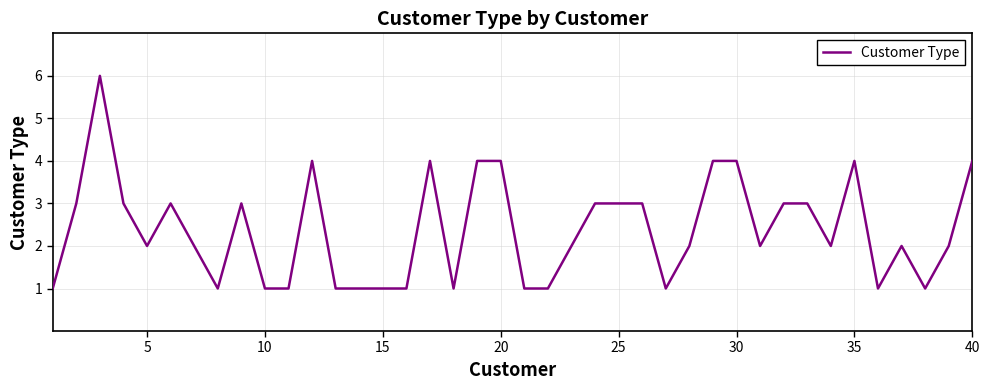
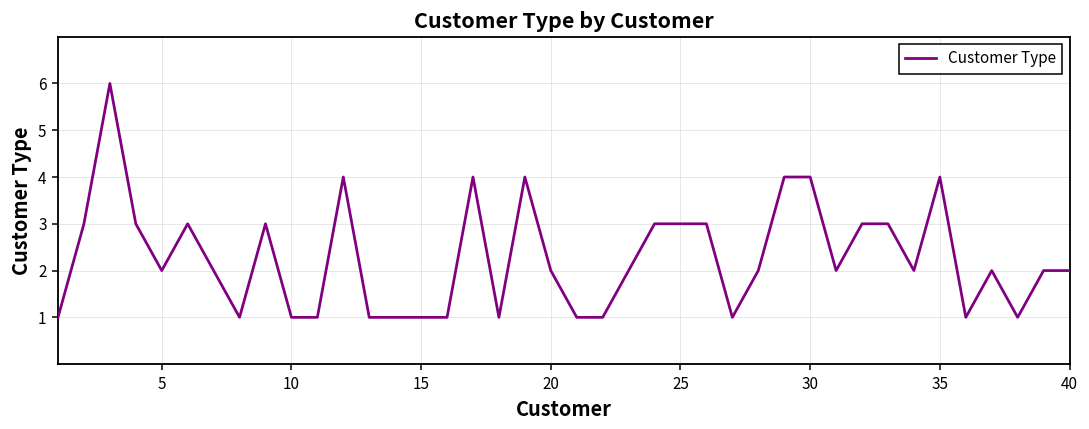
20: 4 -> 2
40: 4 -> 2
